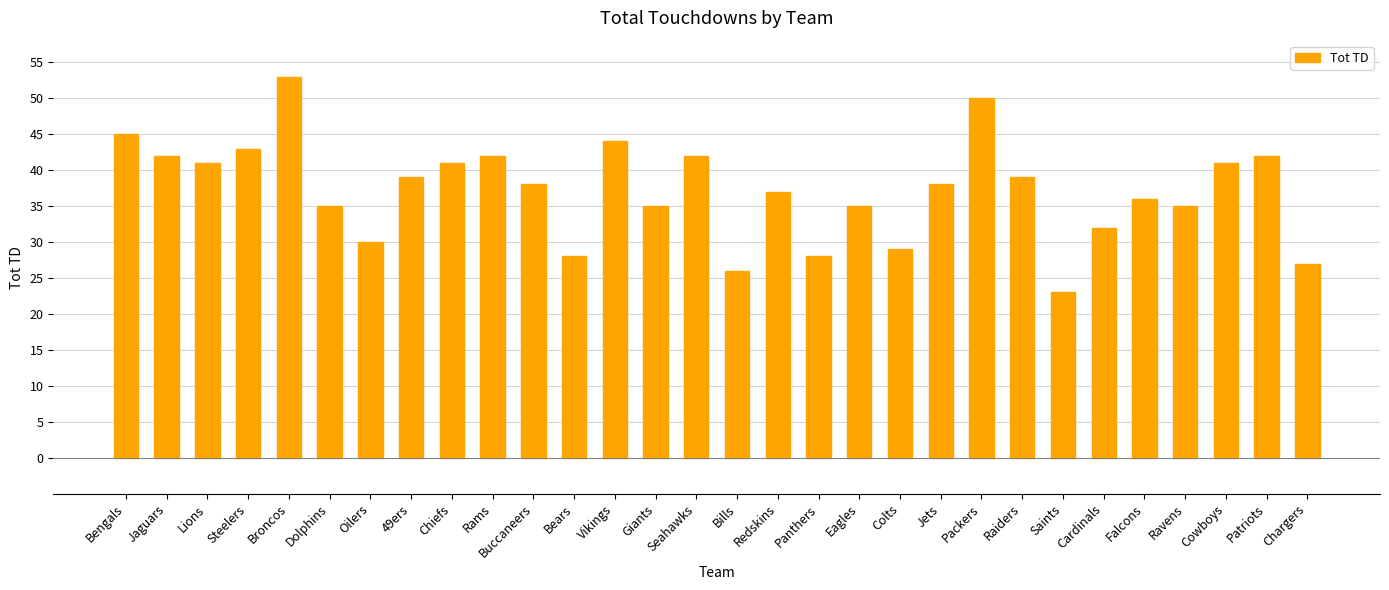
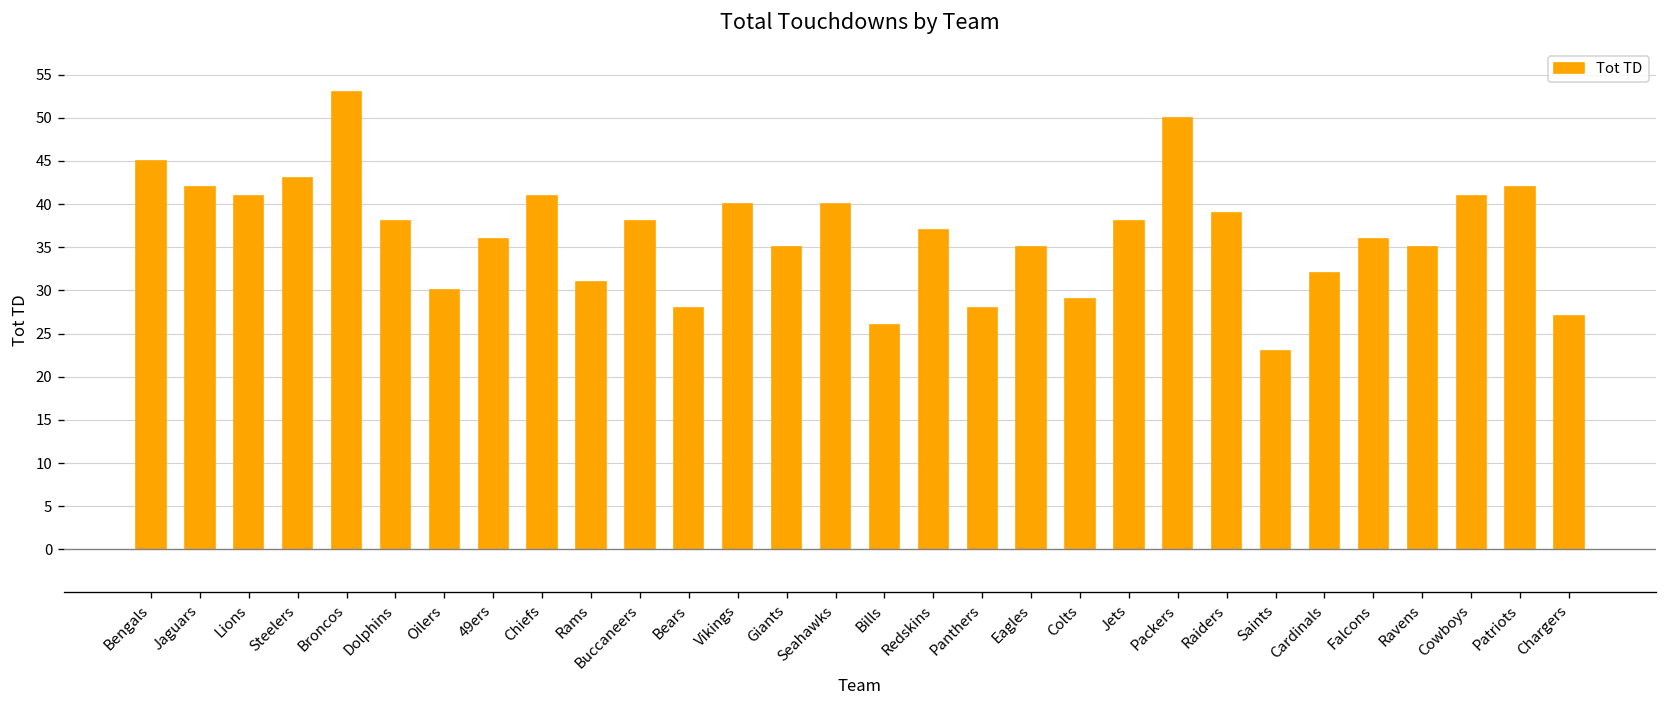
Dolphins: 35 -> 38
49ers: 39 -> 36
Rams: 42 -> 31
Vikings: 44 -> 40
Seahawks: 42 -> 40
